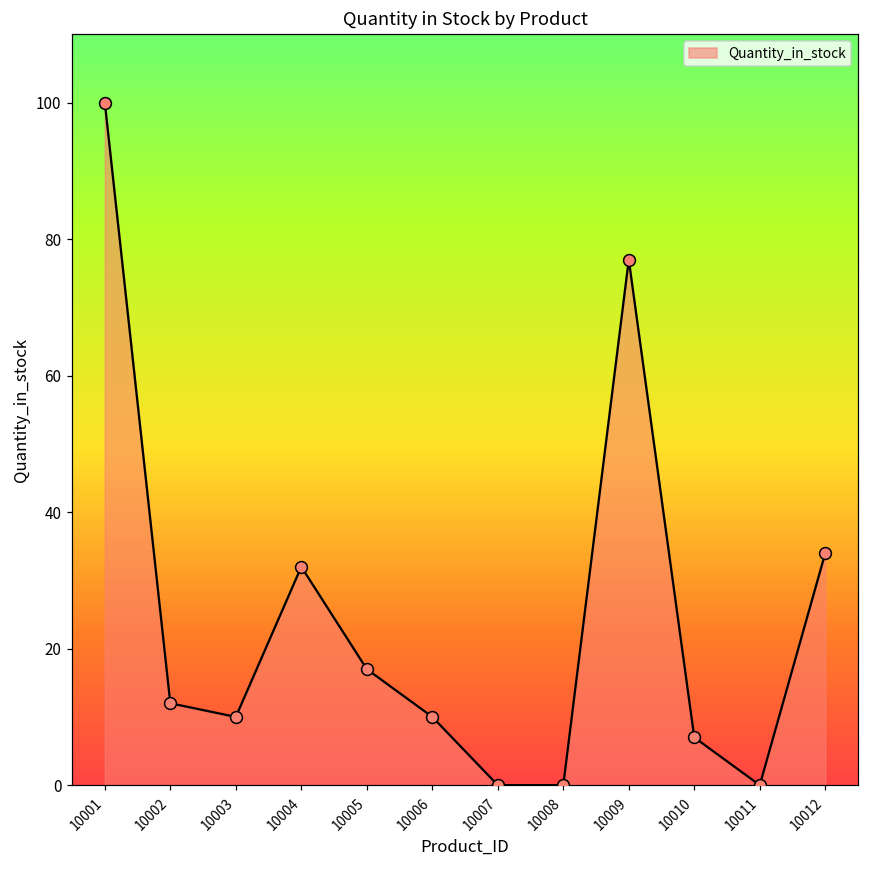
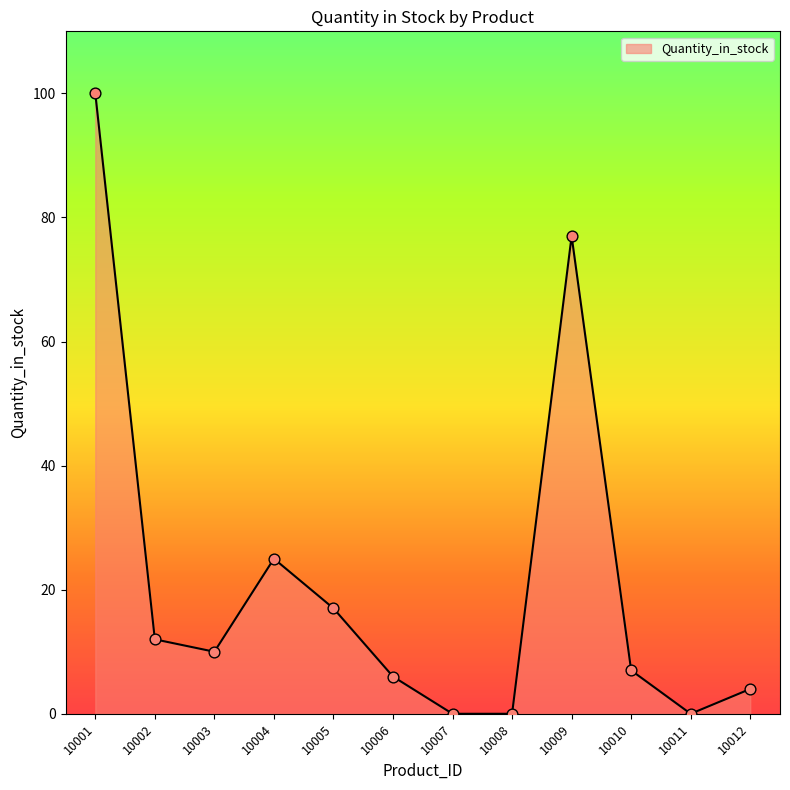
10004: 32 -> 25
10006: 10 -> 6
10012: 34 -> 4
